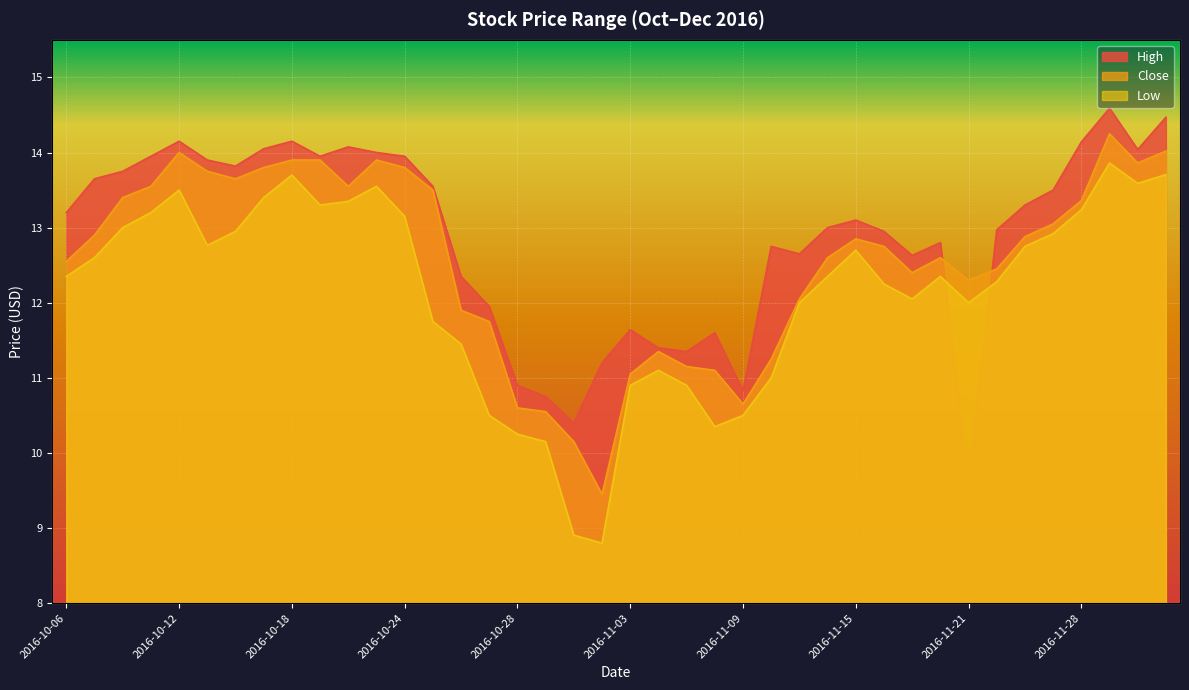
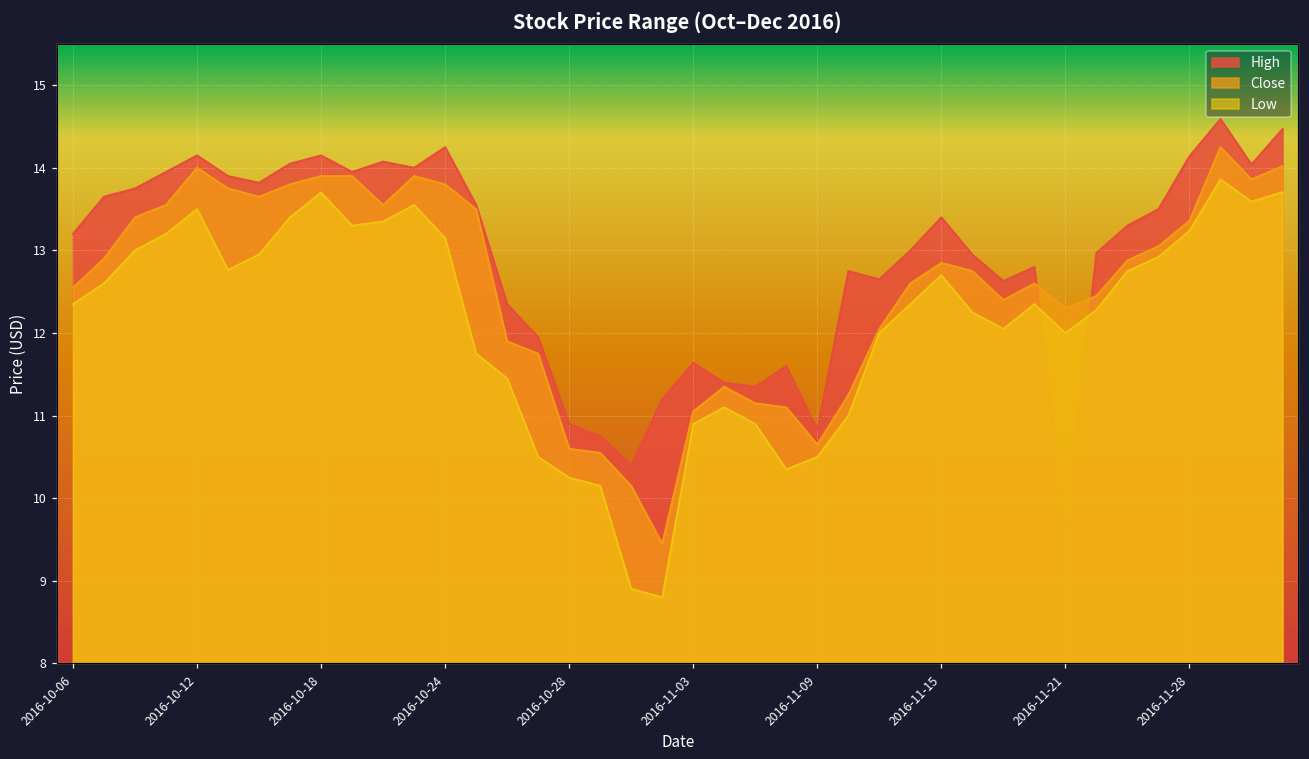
High, 2016-10-24: 14.0 -> 14.3
High, 2016-11-15: 13.1 -> 13.4
